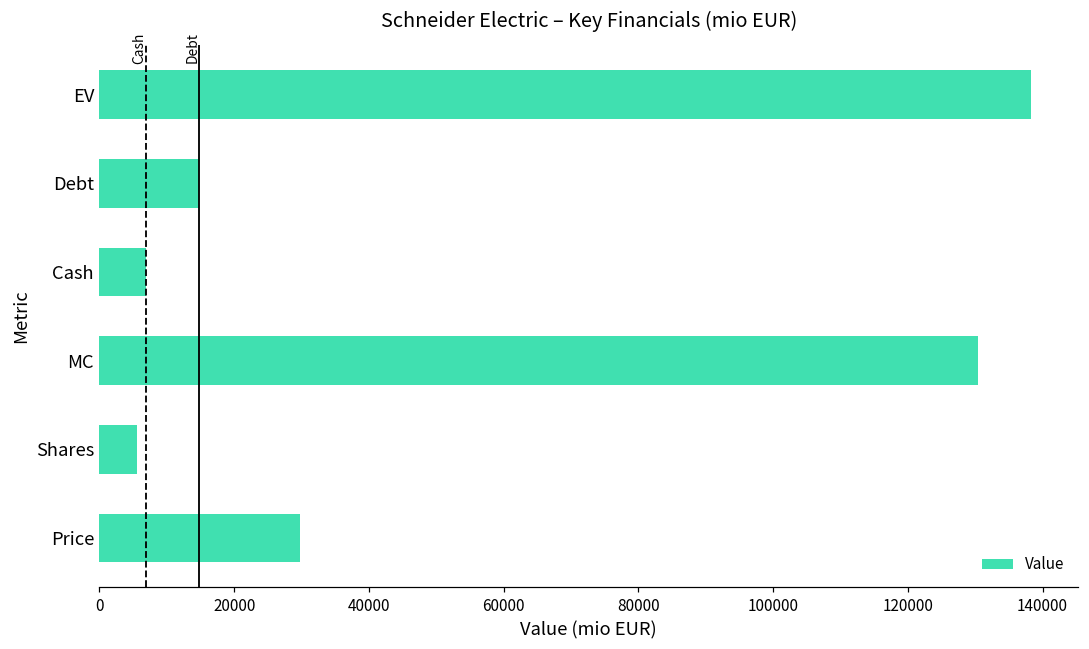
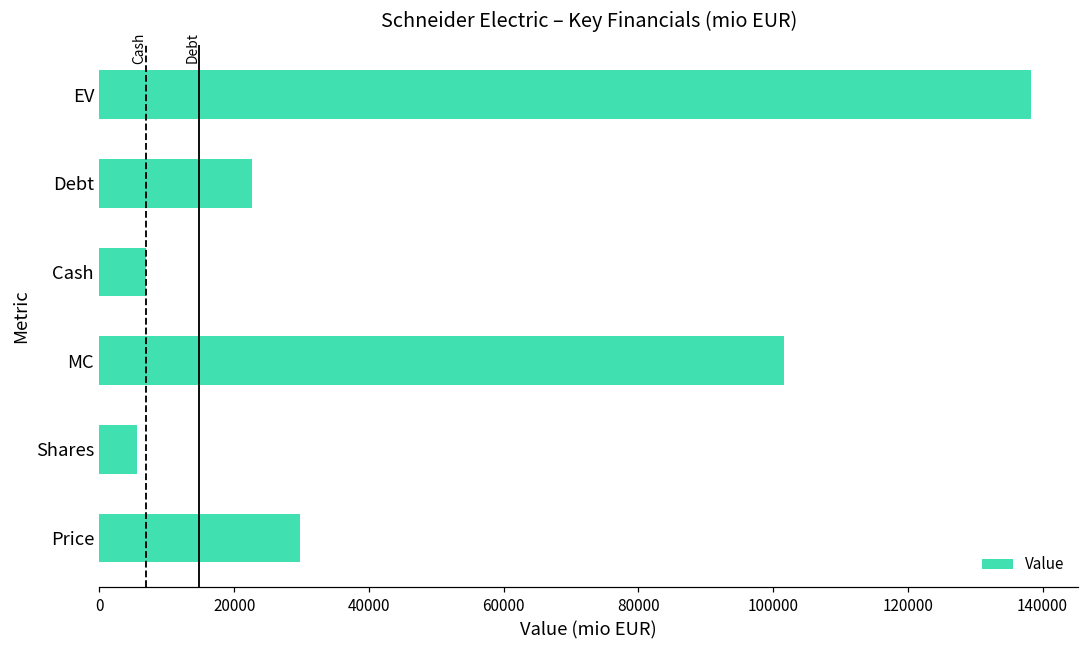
Debt: 15000 -> 23000
MC: 130000 -> 102000
